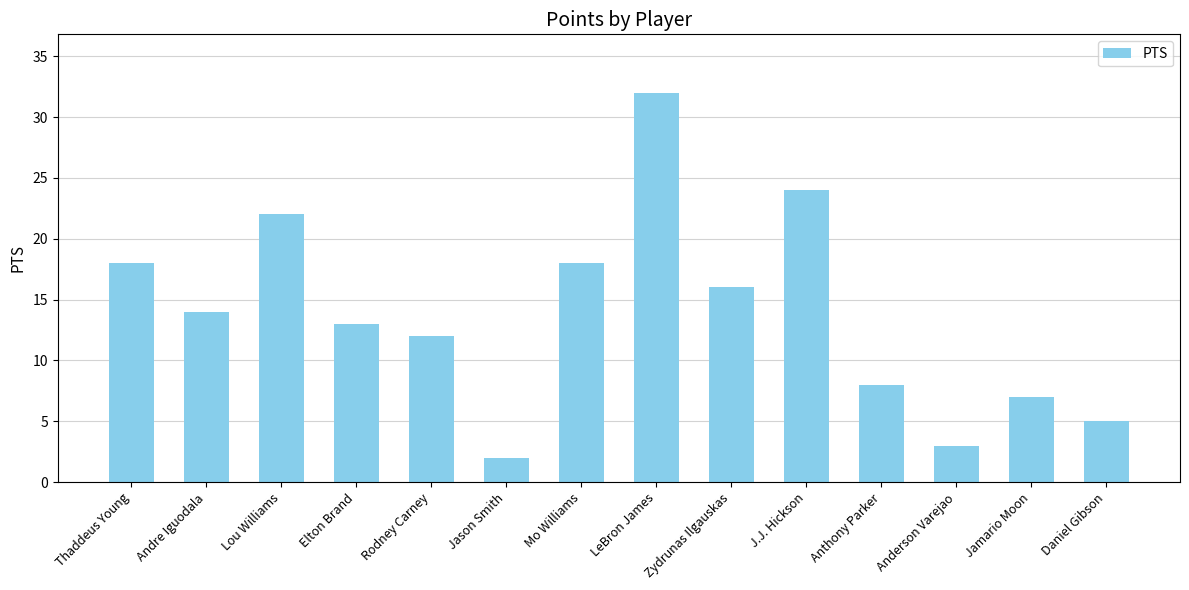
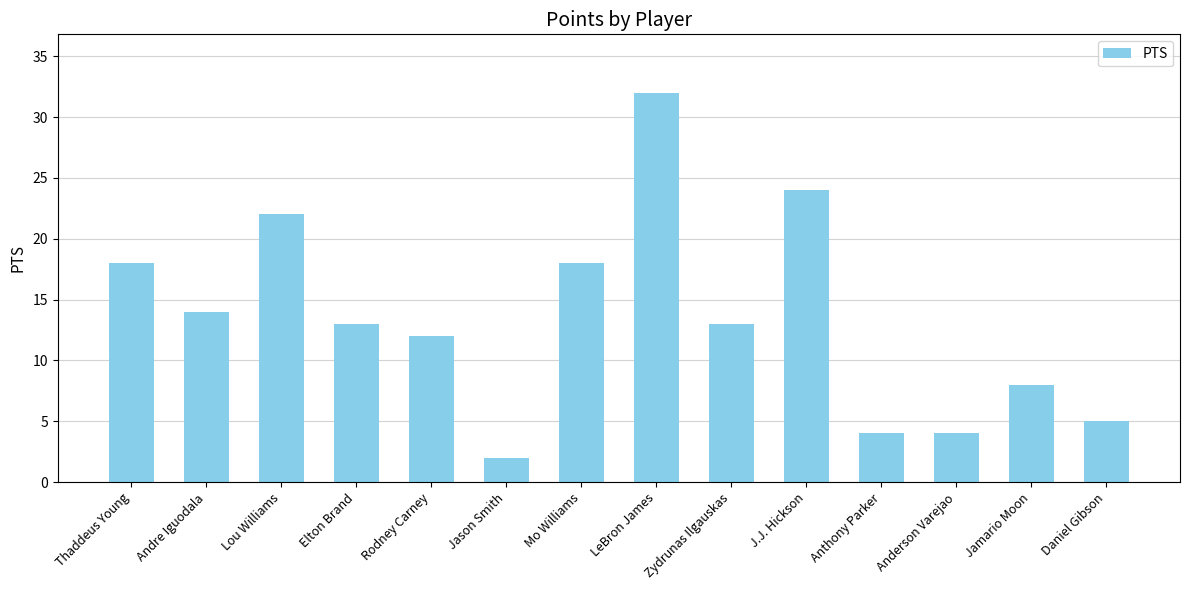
Zydrunas Ilgauskas: 16 -> 13
Anthony Parker: 8 -> 4
Anderson Varejao: 3 -> 4
Jamario Moon: 7 -> 8
